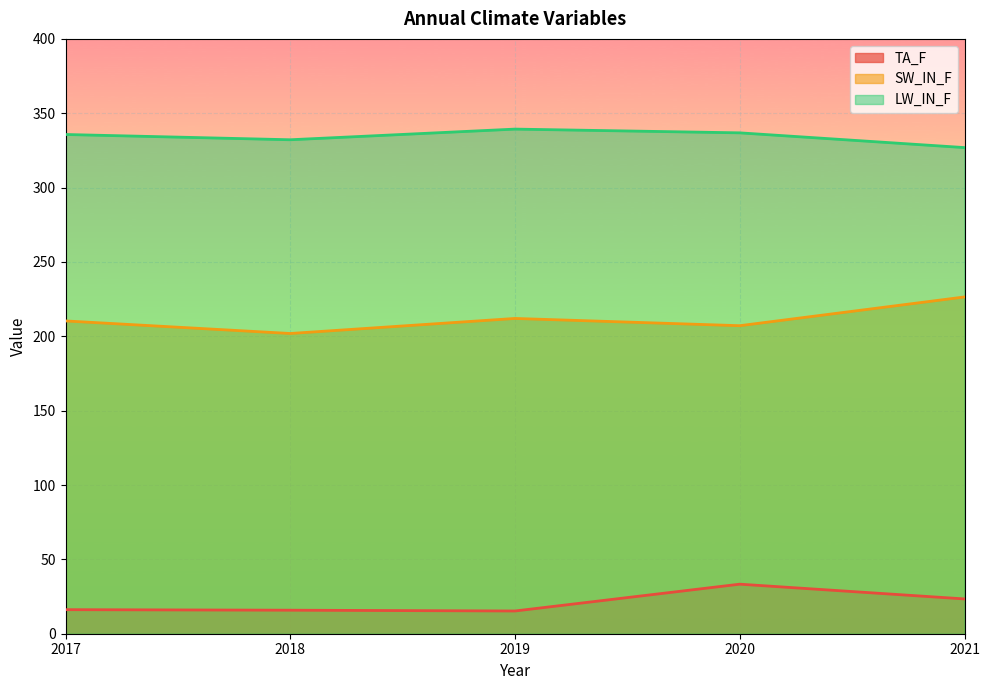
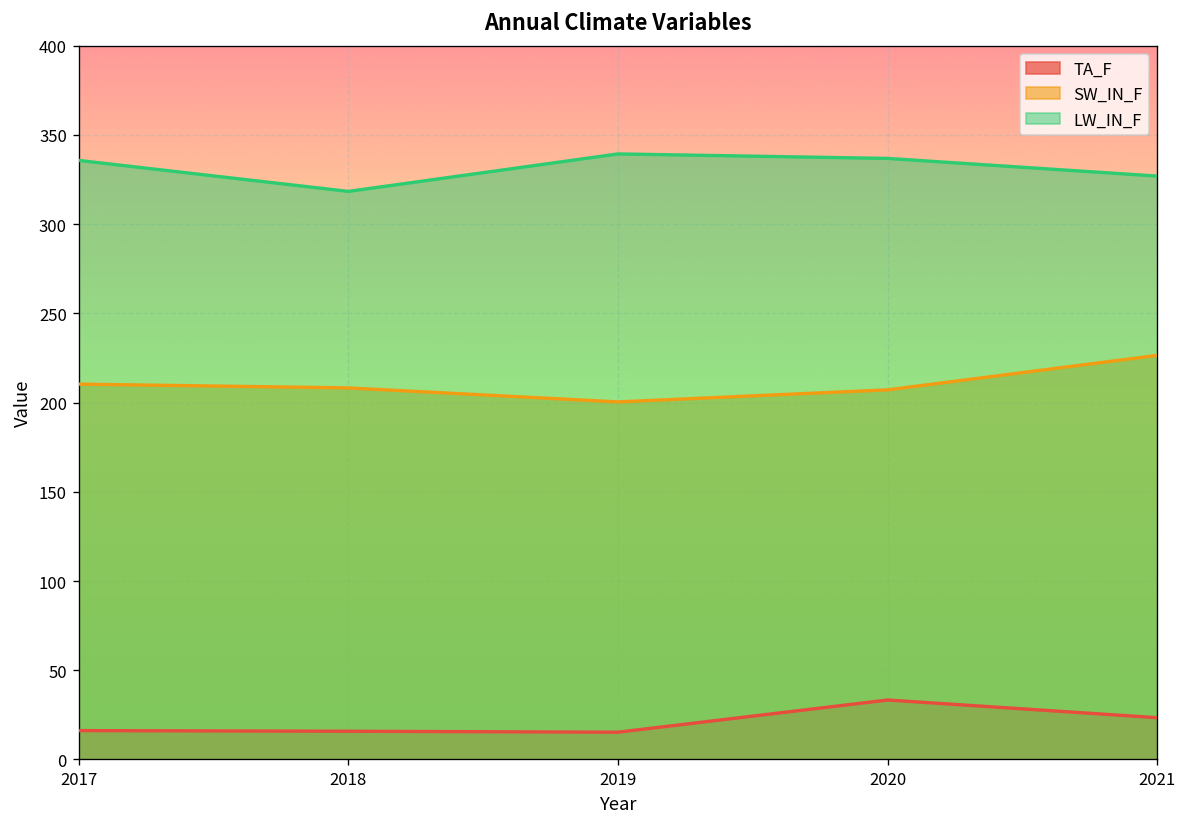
SW_IN_F, 2018: 202 -> 208
LW_IN_F, 2018: 332 -> 318
SW_IN_F, 2019: 212 -> 200
